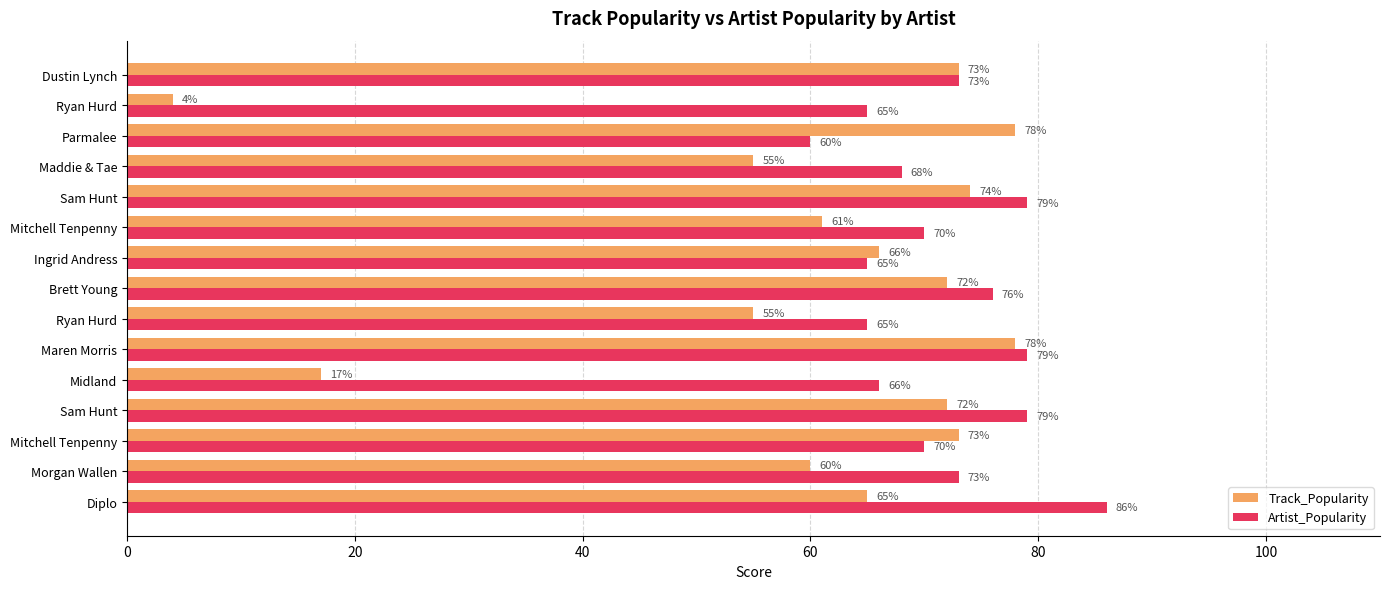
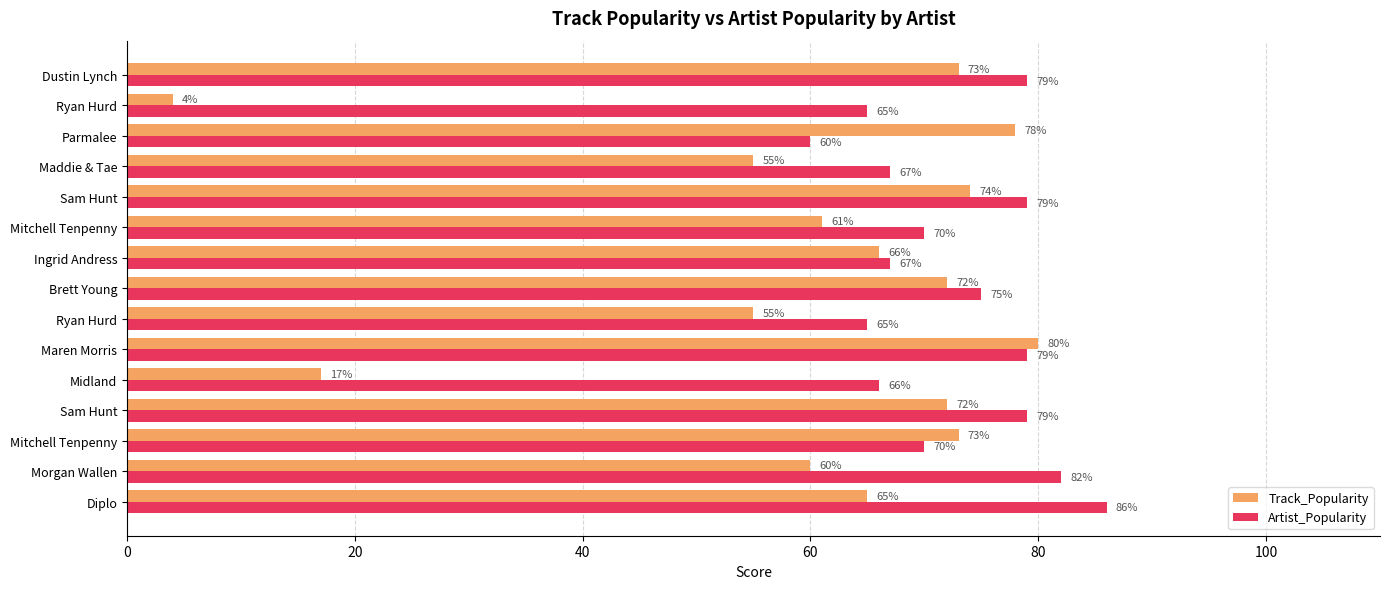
Artist_Popularity, Dustin Lynch: 73% -> 79%
Artist_Popularity, Maddie & Tae: 68% -> 67%
Artist_Popularity, Ingrid Andress: 65% -> 67%
Artist_Popularity, Brett Young: 76% -> 75%
Track_Popularity, Maren Morris: 78% -> 80%
Artist_Popularity, Morgan Wallen: 73% -> 82%
